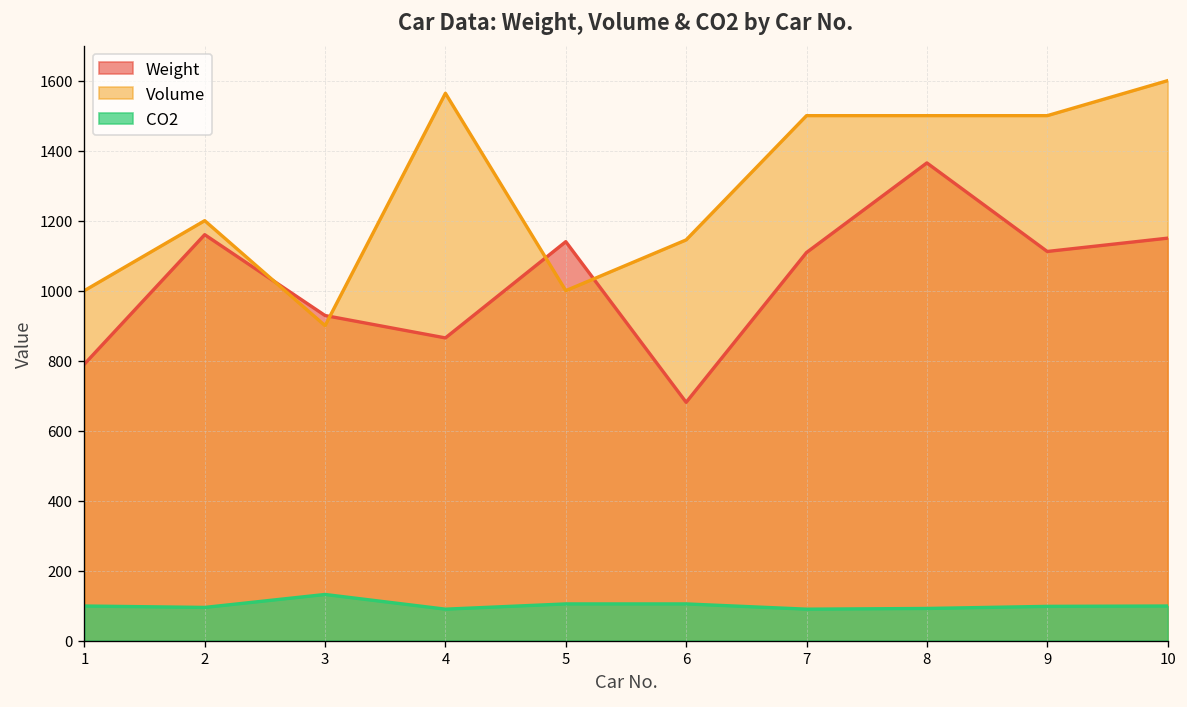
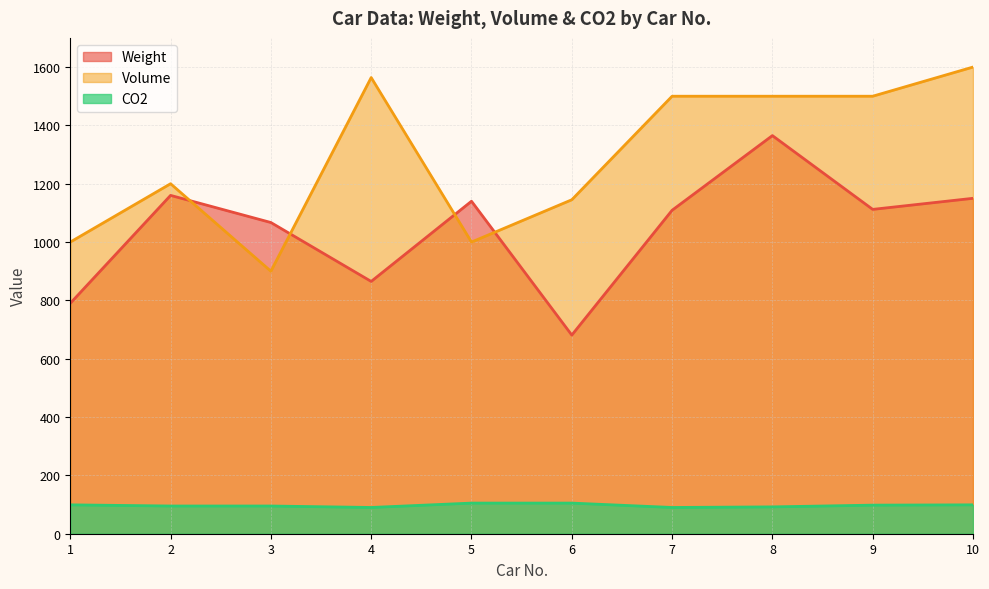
Weight, 3: 930 -> 1070
CO2, 3: 130 -> 100
